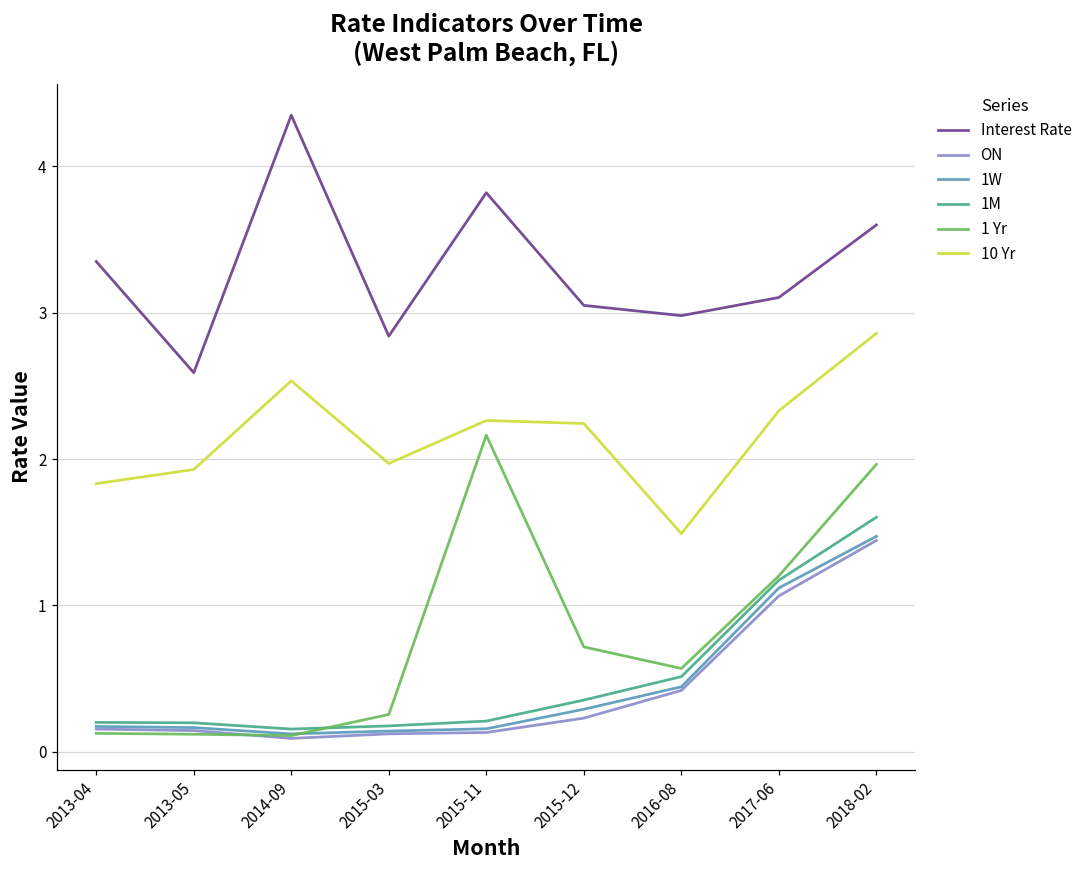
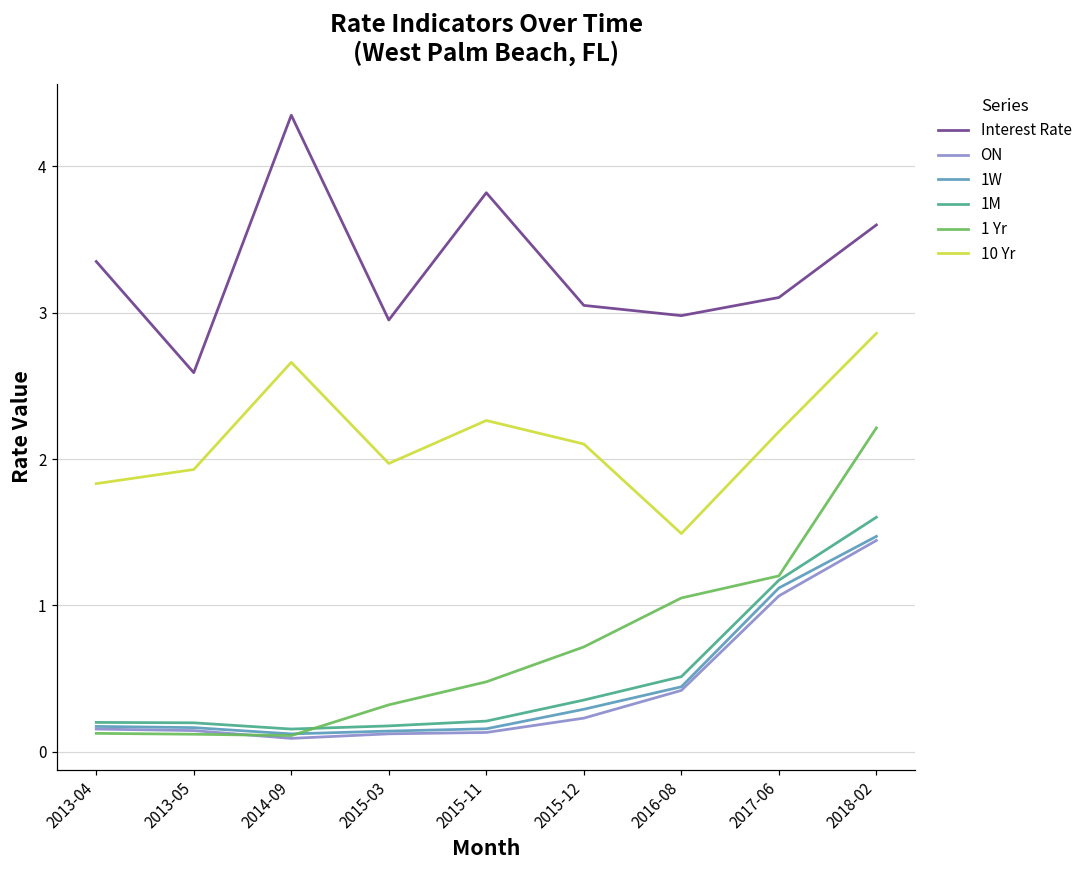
10 Yr, 2014-09: 2.53 -> 2.66
Interest Rate, 2015-03: 2.84 -> 2.95
1 Yr, 2015-03: 0.25 -> 0.32
1 Yr, 2015-11: 2.16 -> 0.48
10 Yr, 2015-12: 2.24 -> 2.10
1 Yr, 2016-08: 0.57 -> 1.05
10 Yr, 2017-06: 2.33 -> 2.19
1 Yr, 2018-02: 1.96 -> 2.21
